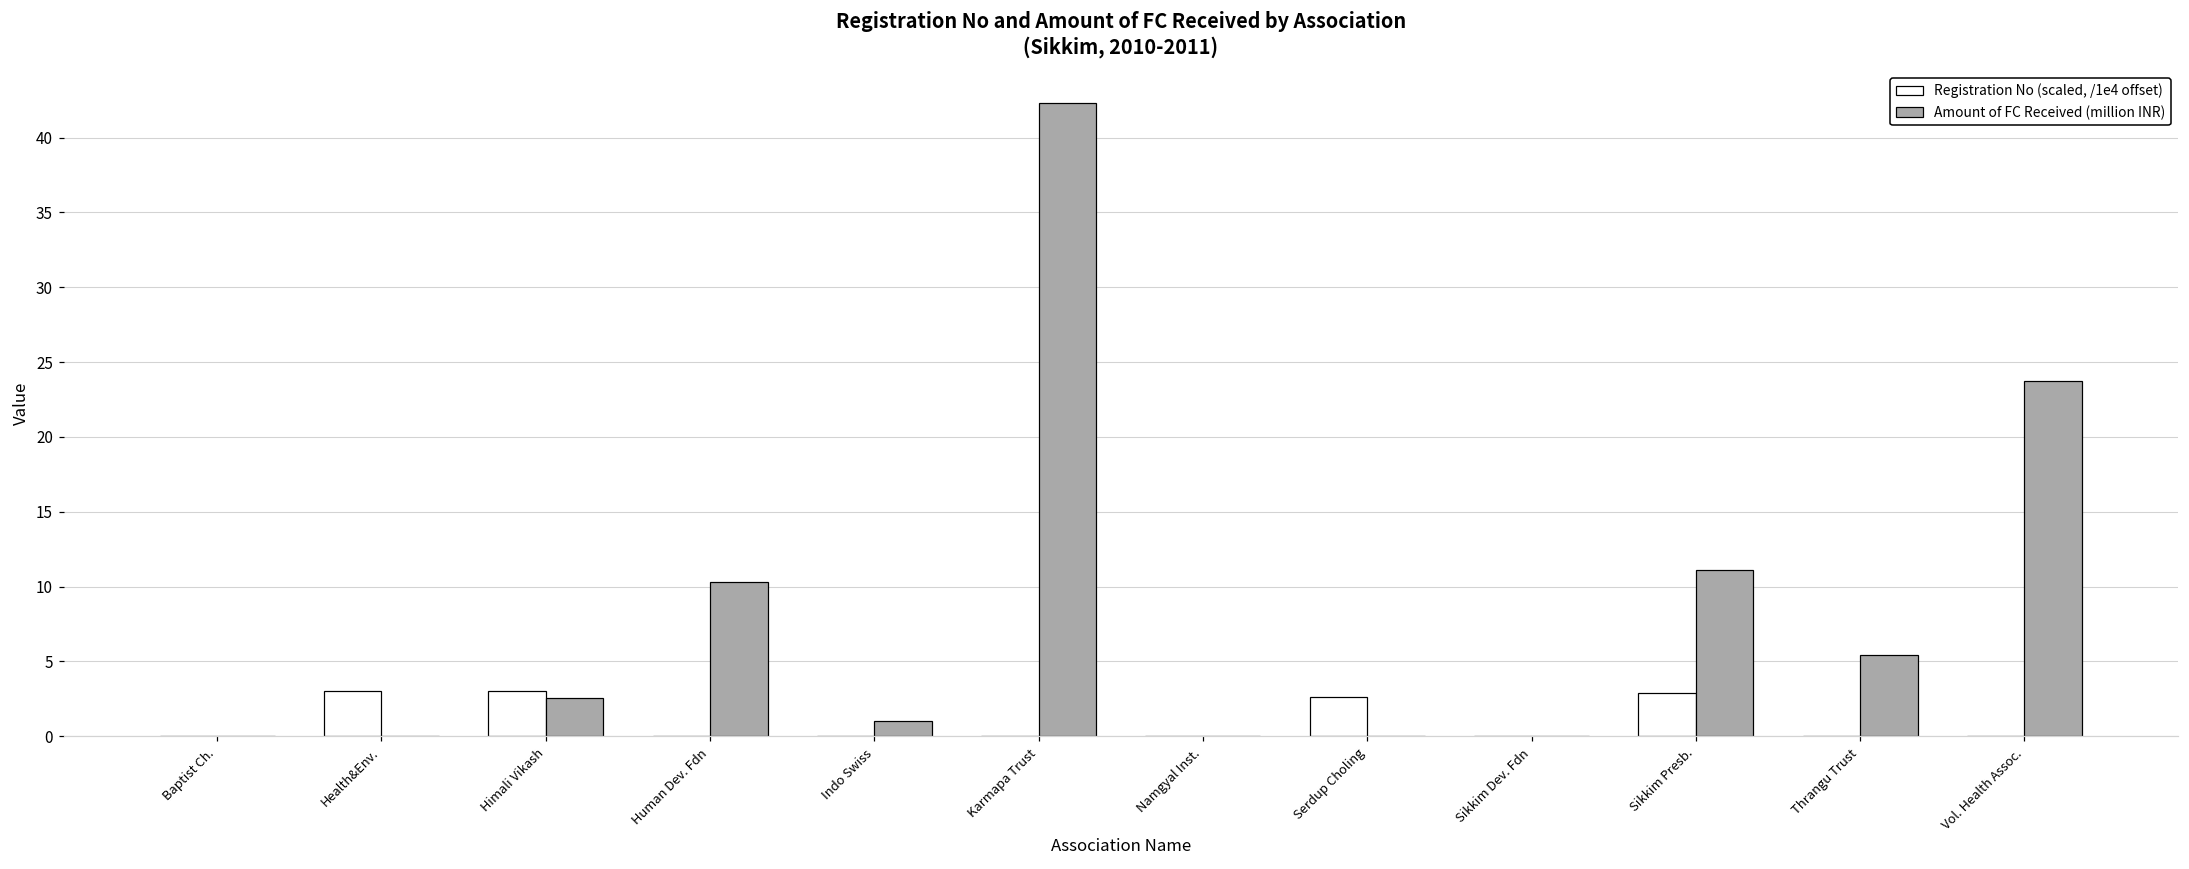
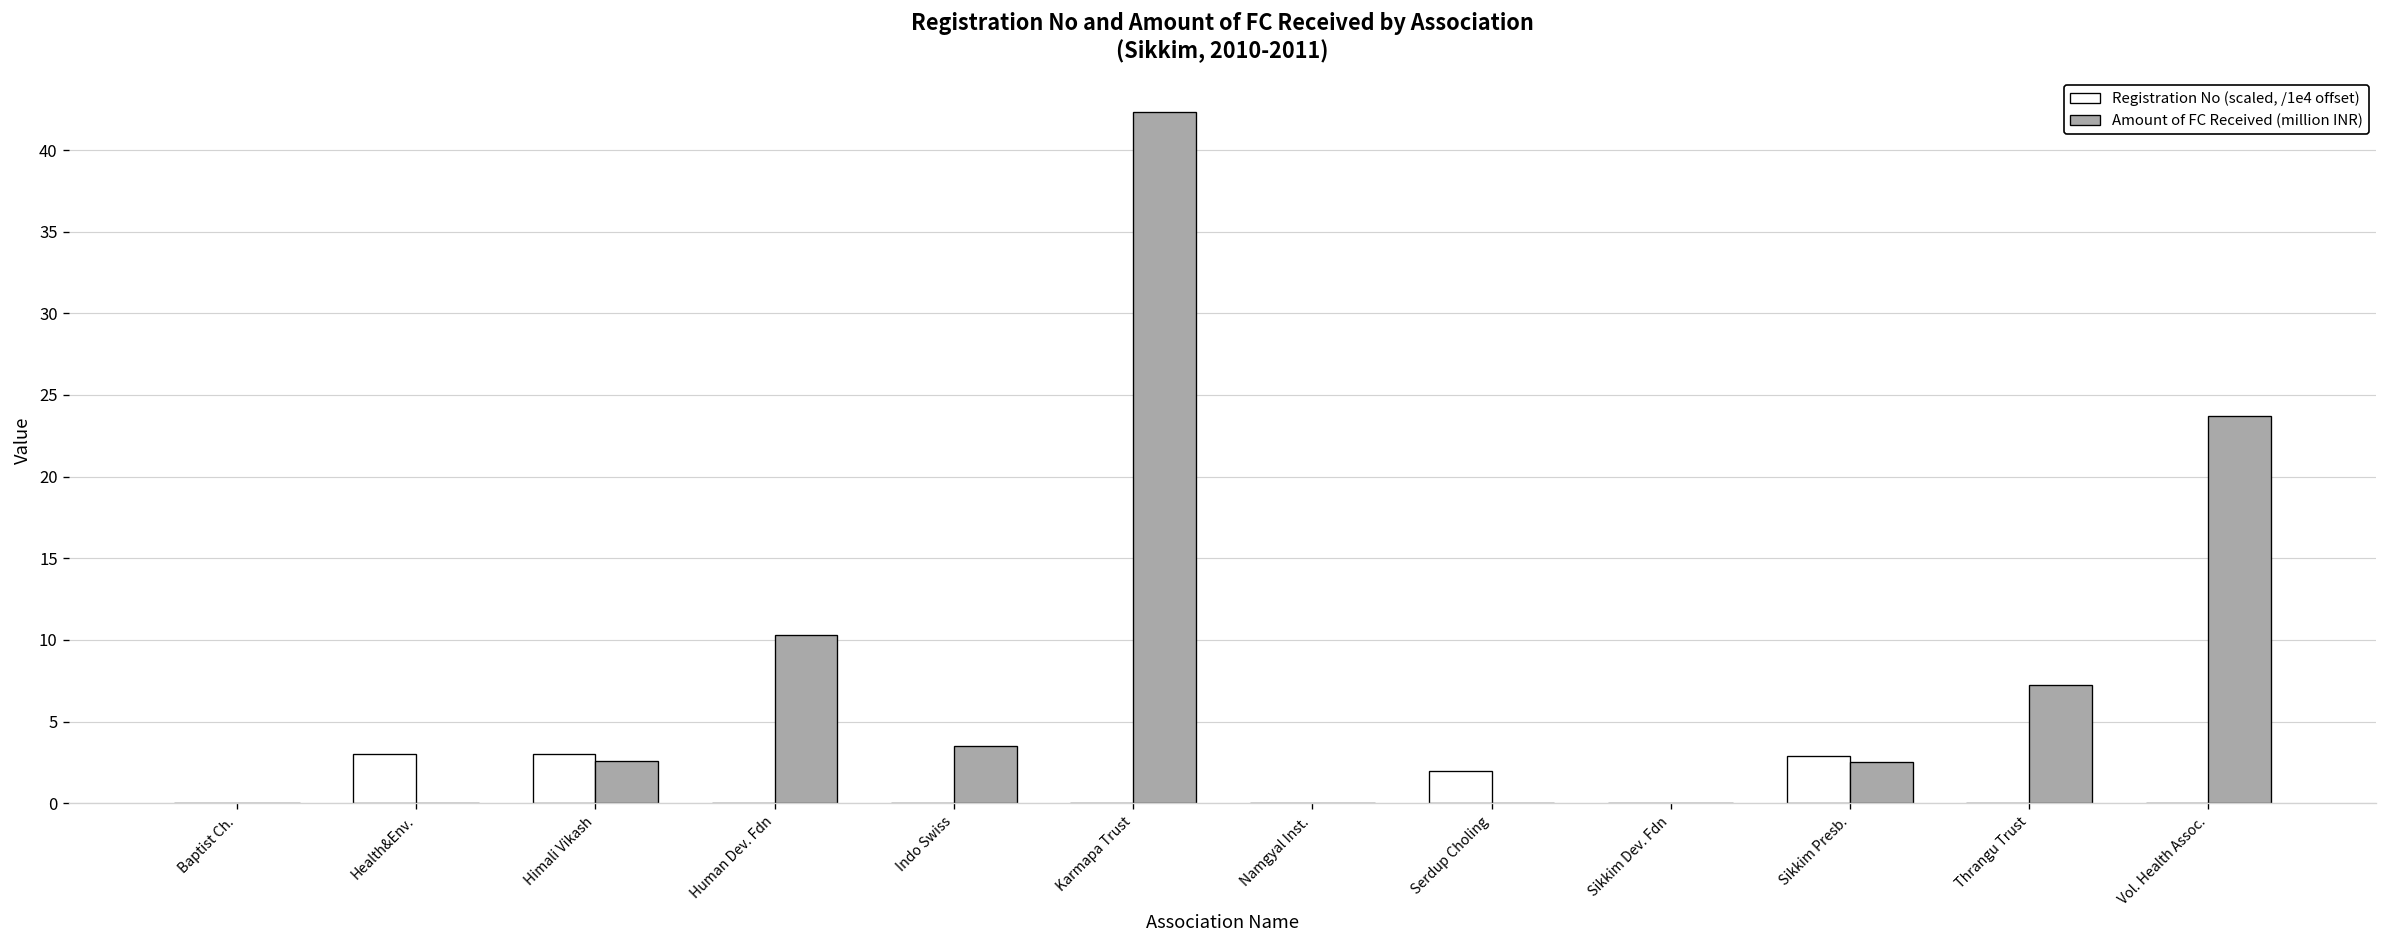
Amount of FC Received (million INR), Indo Swiss: 1.0 -> 3.5
Registration No (scaled, /1e4 offset), Serdup Choling: 2.6 -> 2.0
Amount of FC Received (million INR), Sikkim Presb.: 11.1 -> 2.5
Amount of FC Received (million INR), Thrangu Trust: 5.4 -> 7.2
